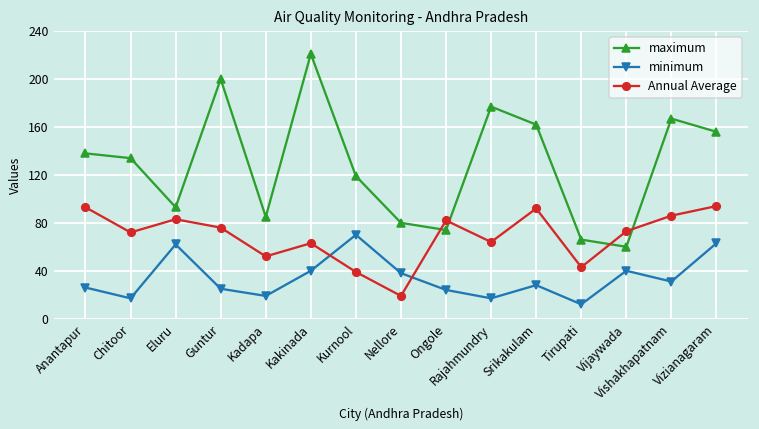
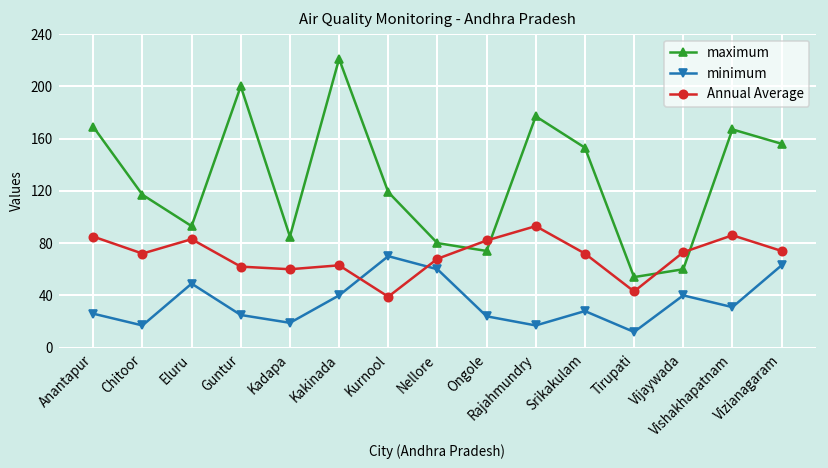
maximum, Anantapur: 138 -> 169
Annual Average, Anantapur: 93 -> 85
maximum, Chitoor: 134 -> 117
minimum, Eluru: 62 -> 49
Annual Average, Guntur: 76 -> 62
Annual Average, Kadapa: 52 -> 60
minimum, Nellore: 38 -> 60
Annual Average, Nellore: 19 -> 68
Annual Average, Rajahmundry: 64 -> 93
maximum, Srikakulam: 162 -> 153
Annual Average, Srikakulam: 92 -> 72
maximum, Tirupati: 66 -> 54
Annual Average, Vizianagaram: 94 -> 74
